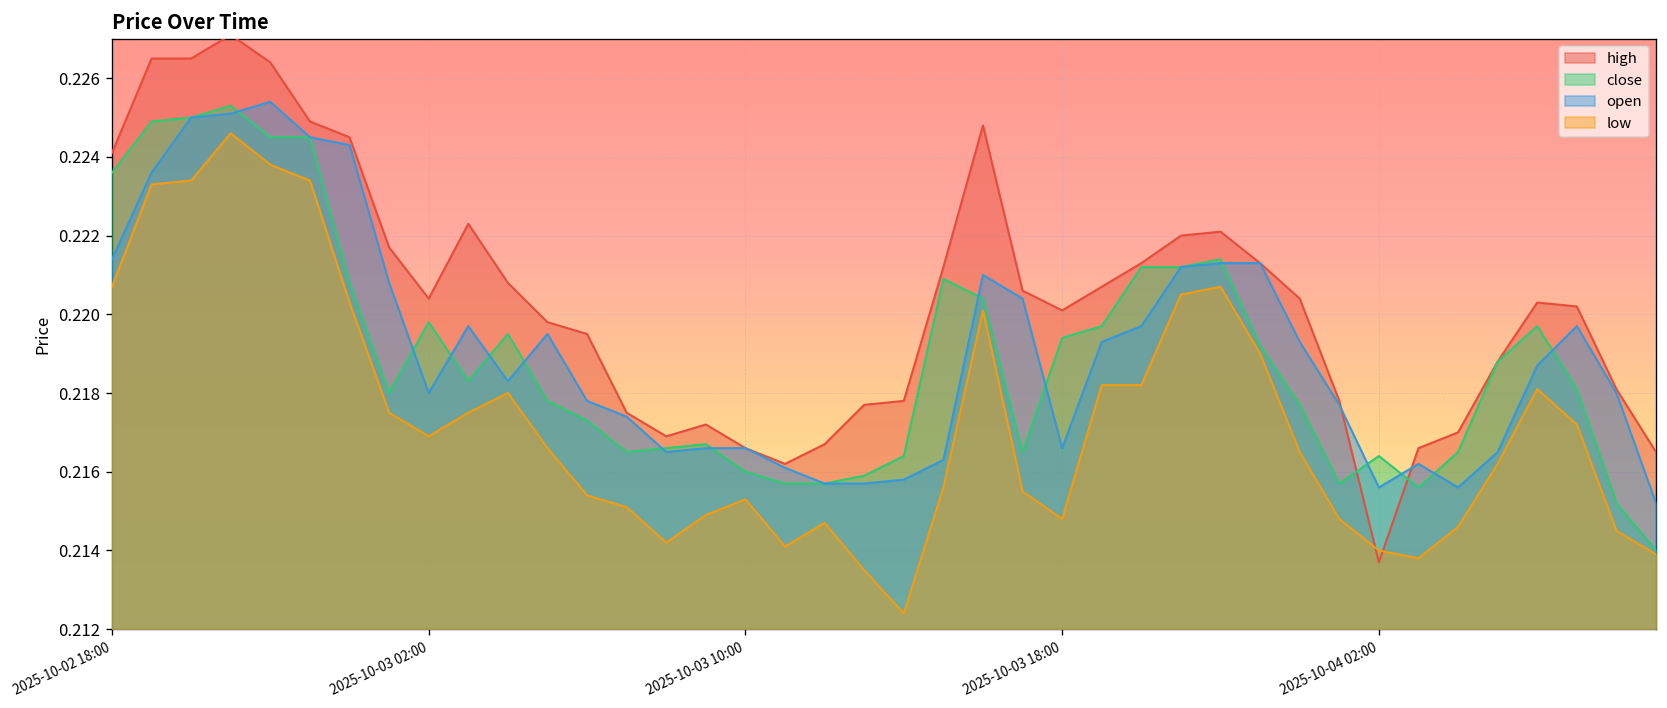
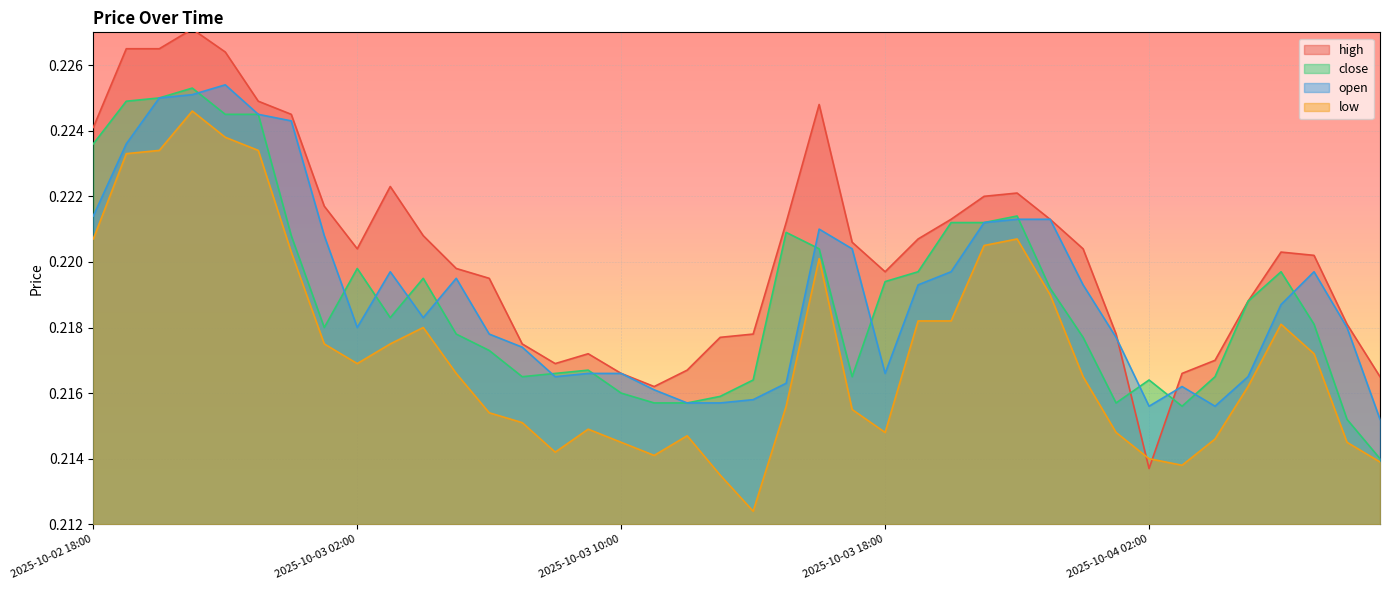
low, 2025-10-03 10:00: 0.2153 -> 0.2145
high, 2025-10-03 18:00: 0.2201 -> 0.2197
